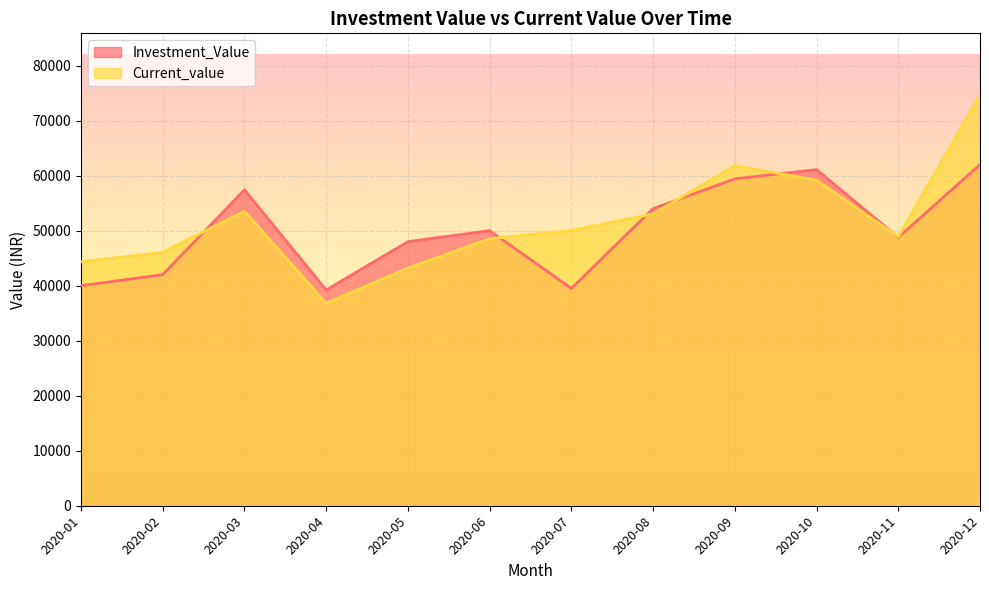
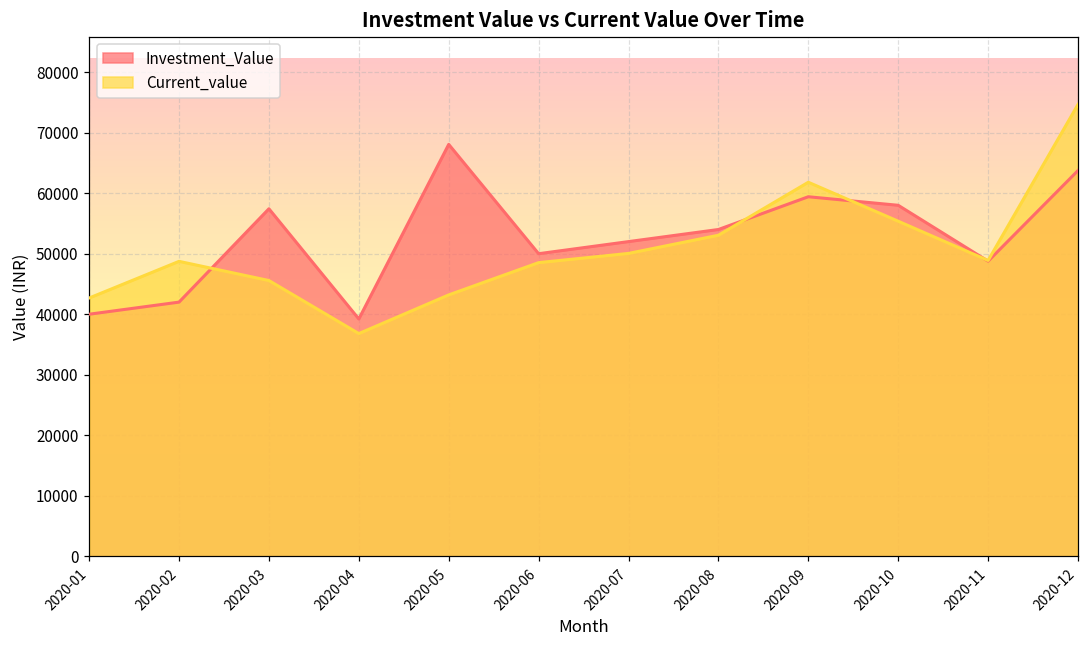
Current_value, 2020-01: 44000 -> 43000
Current_value, 2020-02: 46000 -> 49000
Current_value, 2020-03: 54000 -> 46000
Investment_Value, 2020-05: 48000 -> 68000
Investment_Value, 2020-07: 40000 -> 52000
Investment_Value, 2020-10: 61000 -> 58000
Current_value, 2020-10: 59000 -> 55000
Investment_Value, 2020-12: 62000 -> 64000
